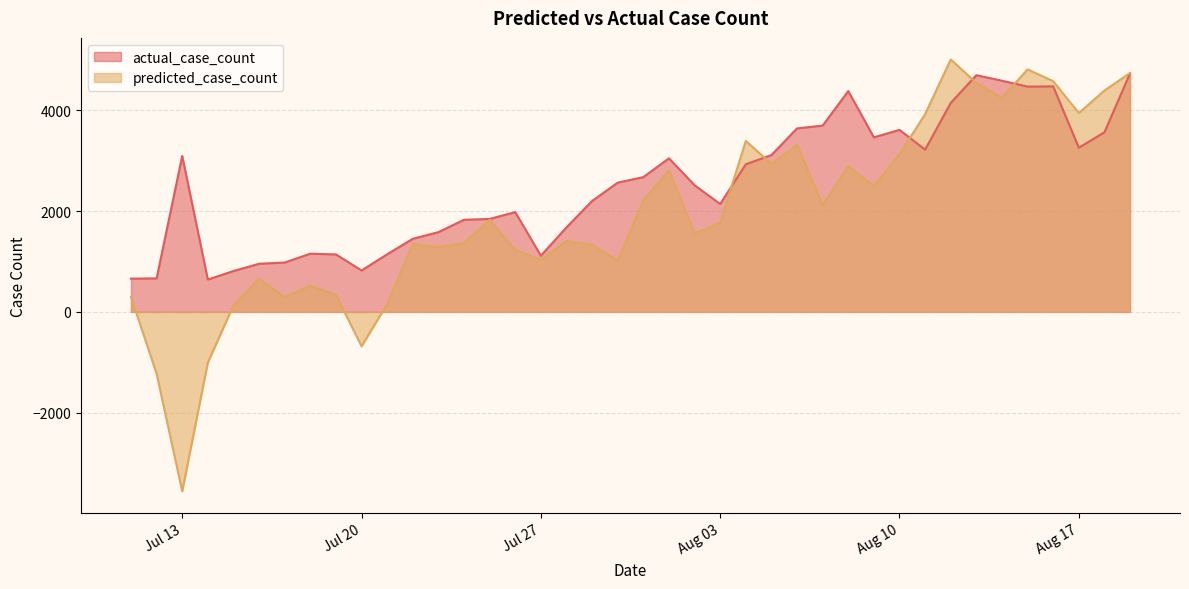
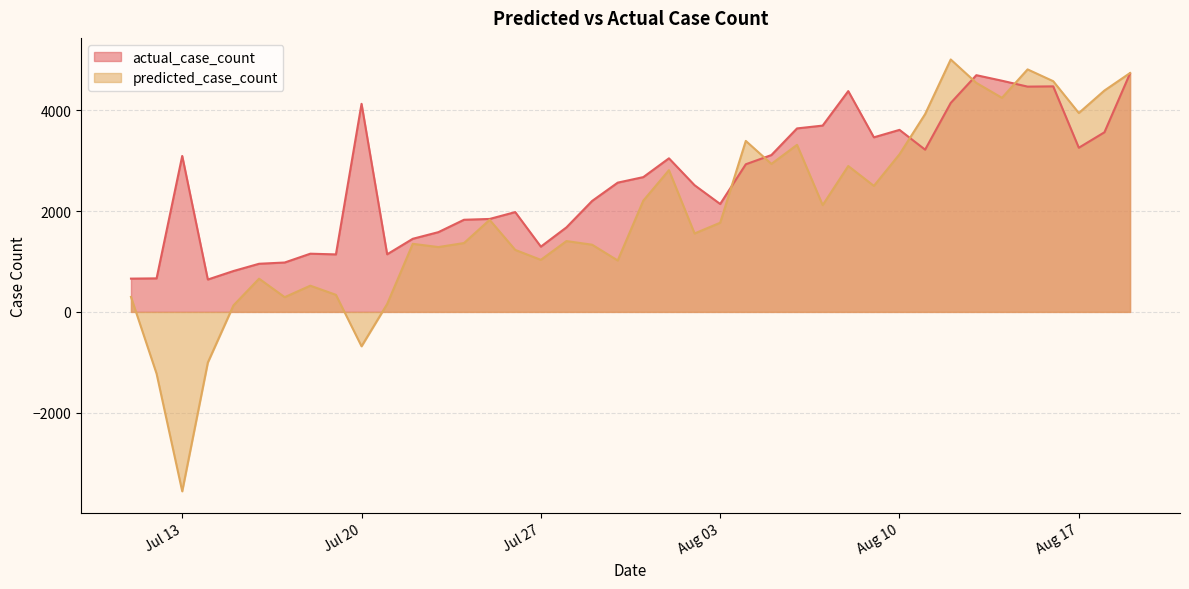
actual_case_count, Jul 20: 800 -> 4100
actual_case_count, Jul 27: 1100 -> 1300
